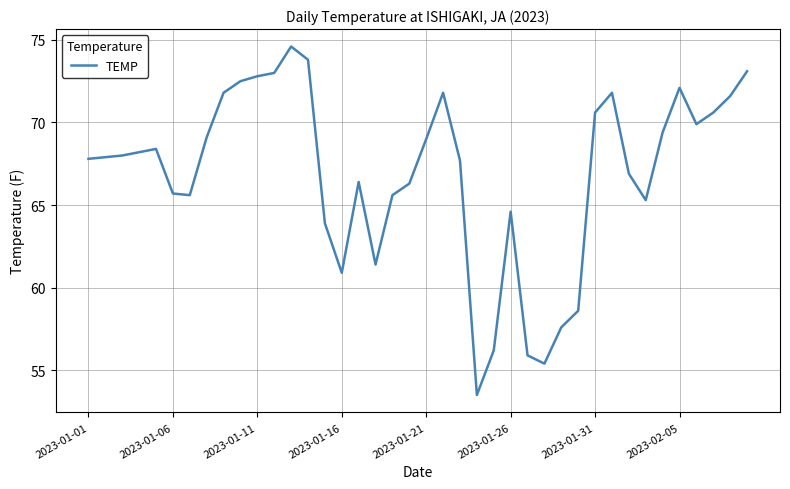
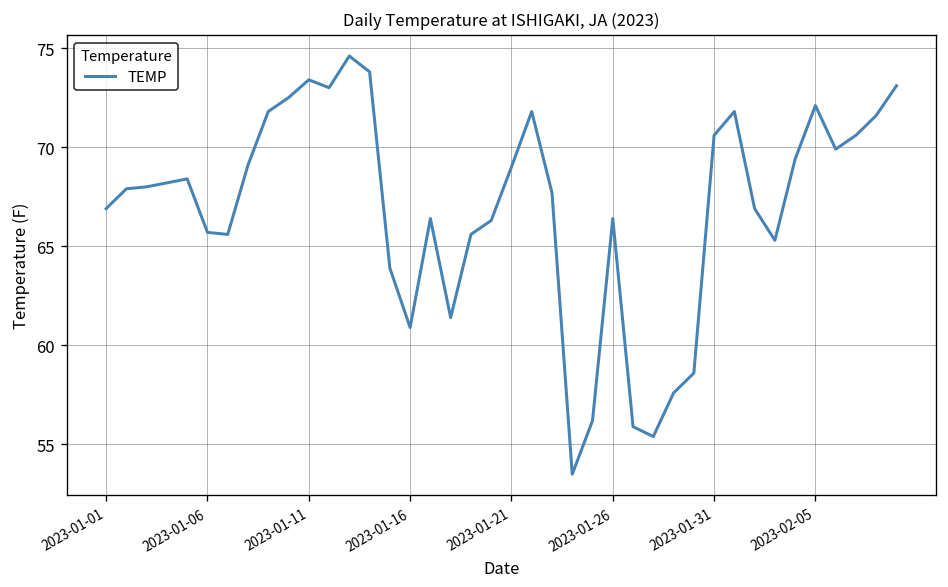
2023-01-01: 67.8 -> 66.9
2023-01-11: 72.8 -> 73.4
2023-01-26: 64.6 -> 66.4
